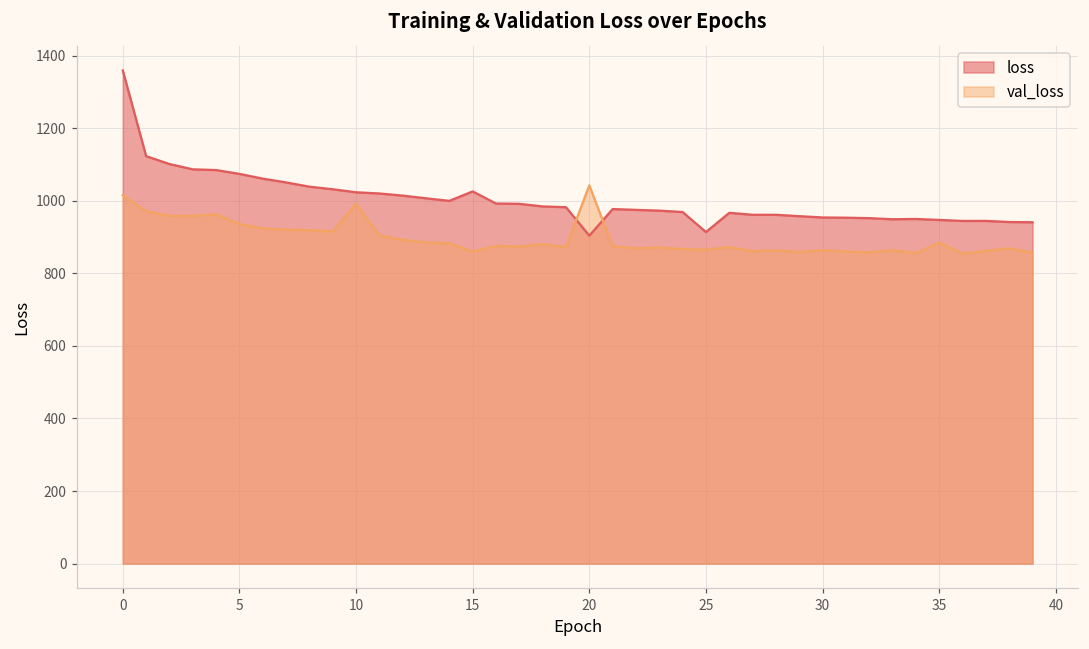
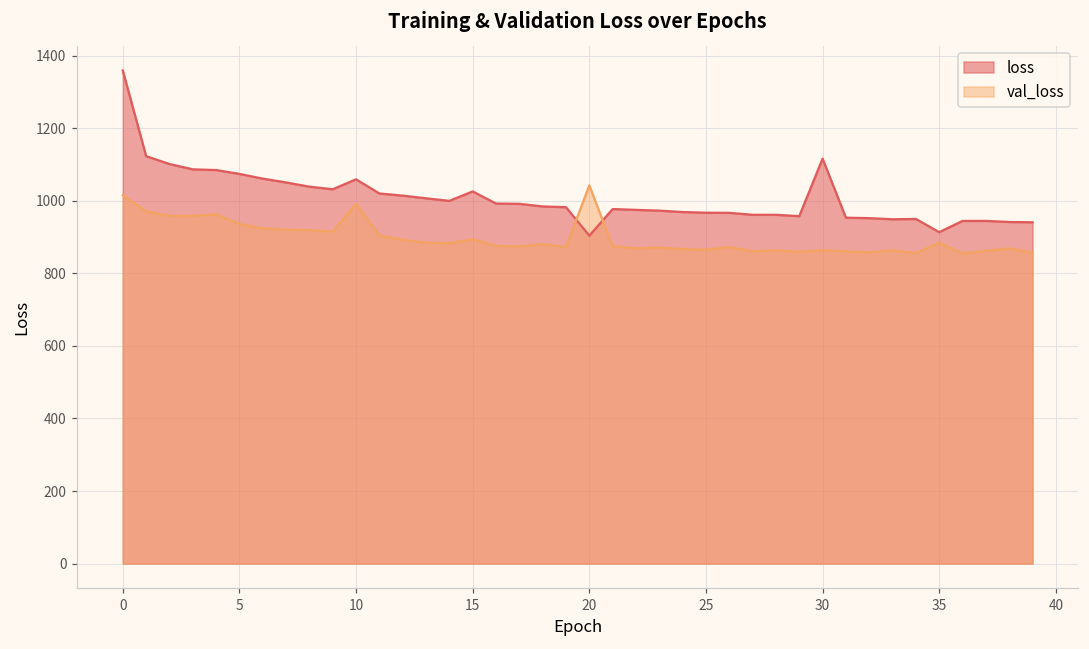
loss, 10: 1020 -> 1060
val_loss, 15: 860 -> 890
loss, 25: 910 -> 970
loss, 30: 950 -> 1120
loss, 35: 950 -> 910
